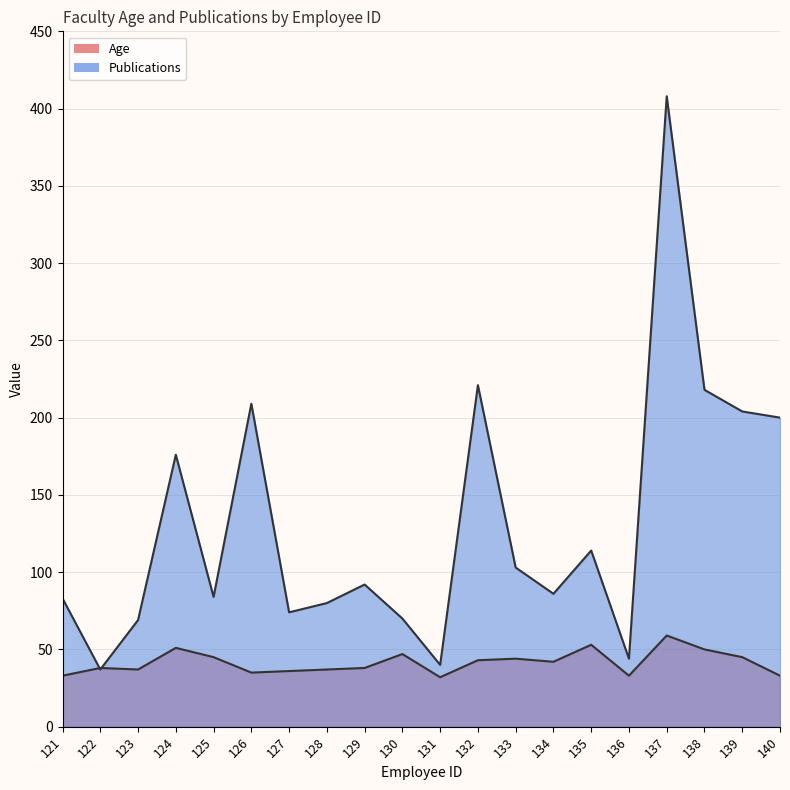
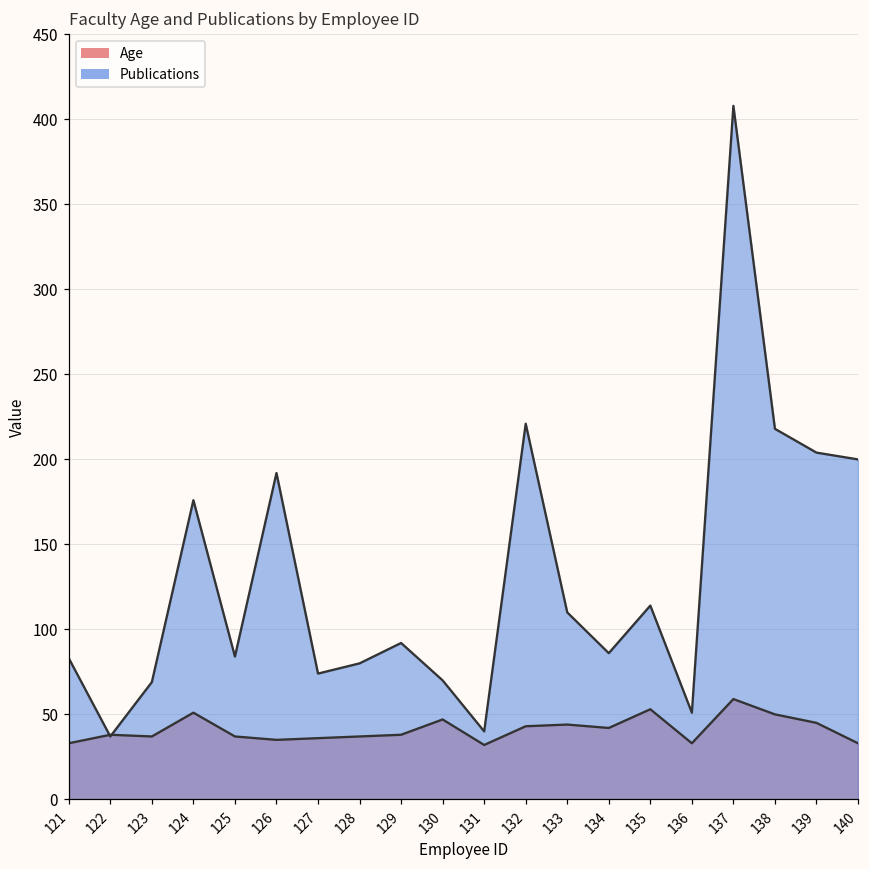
Age, 125: 45 -> 37
Publications, 126: 209 -> 192
Publications, 133: 103 -> 110
Publications, 136: 44 -> 51
